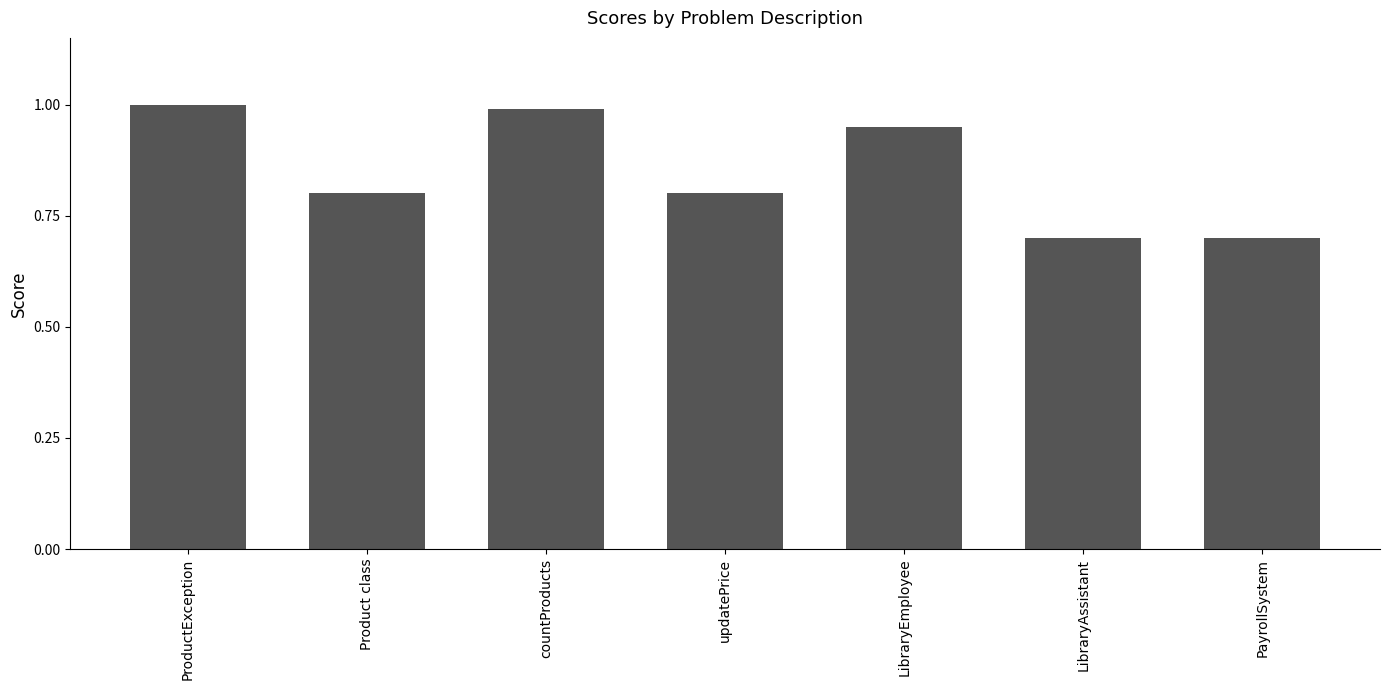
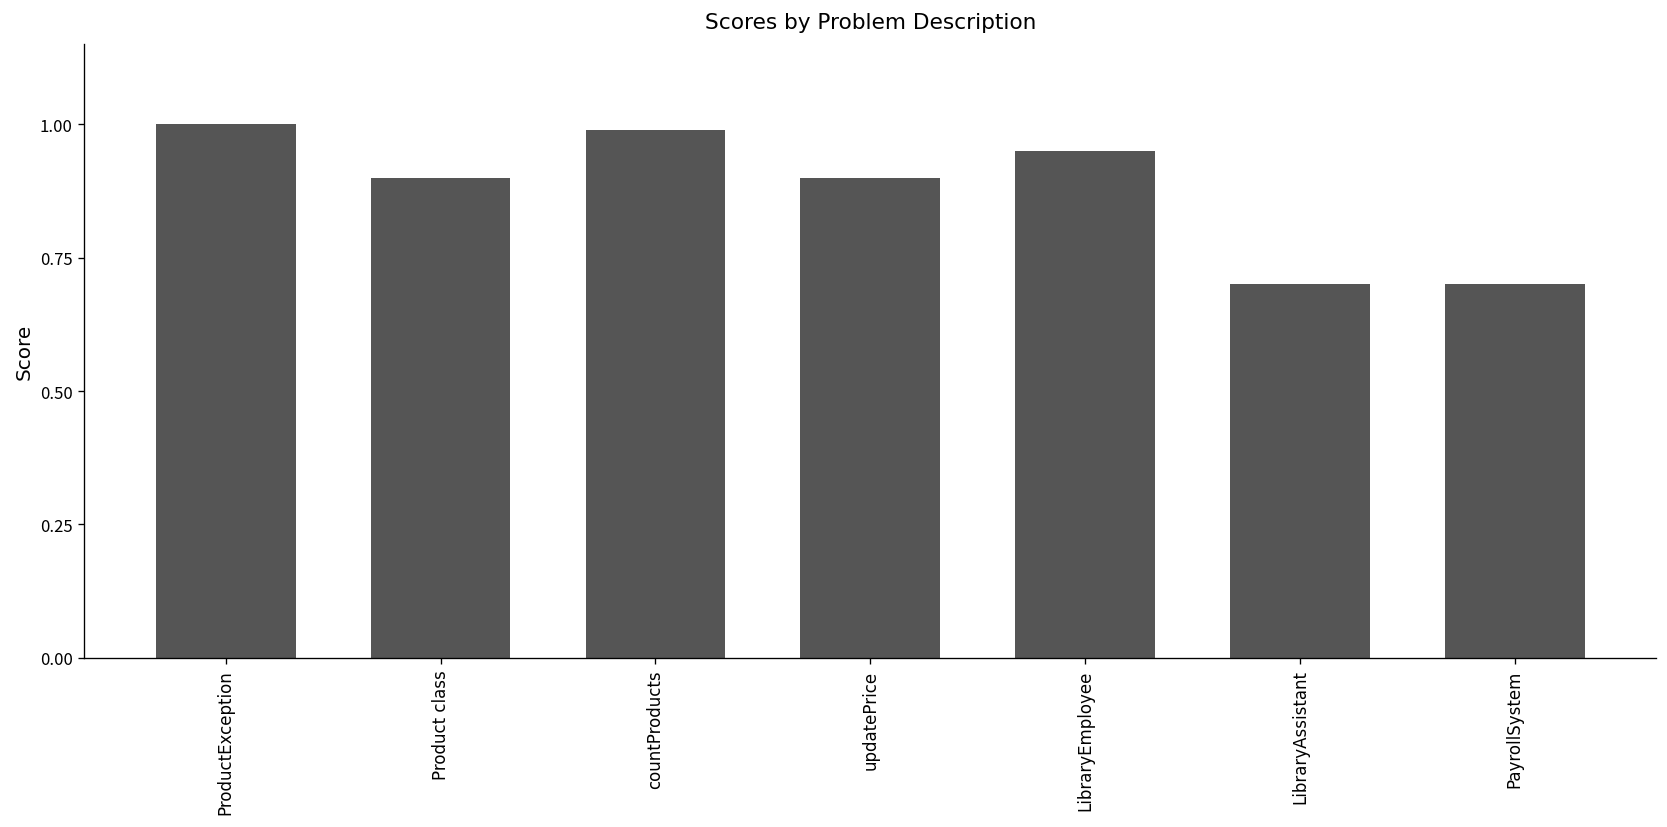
Product class: 0.8 -> 0.9
updatePrice: 0.8 -> 0.9
